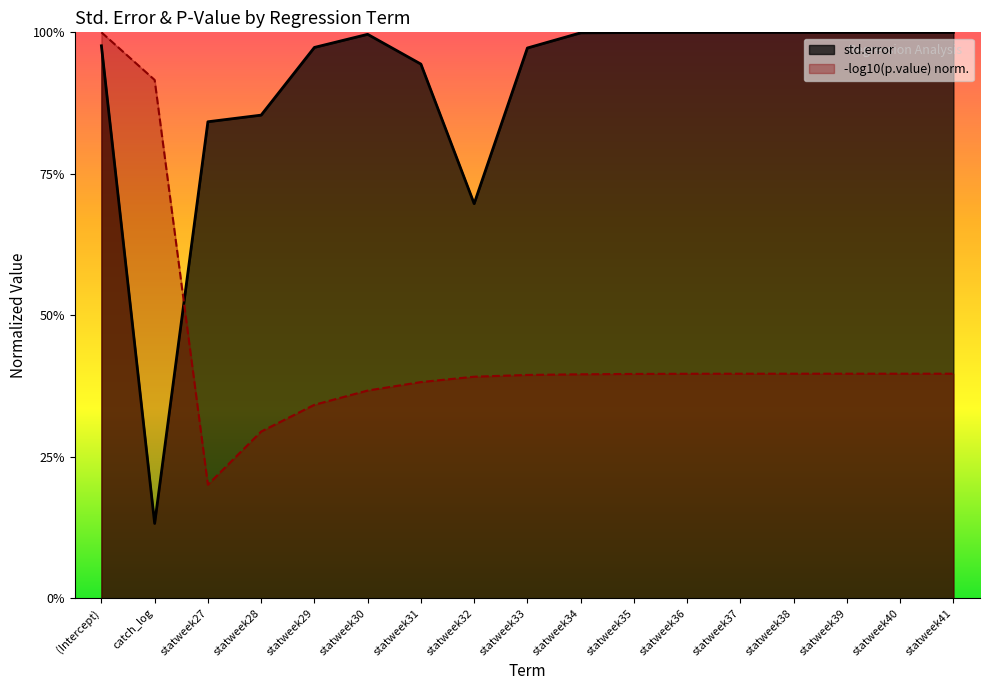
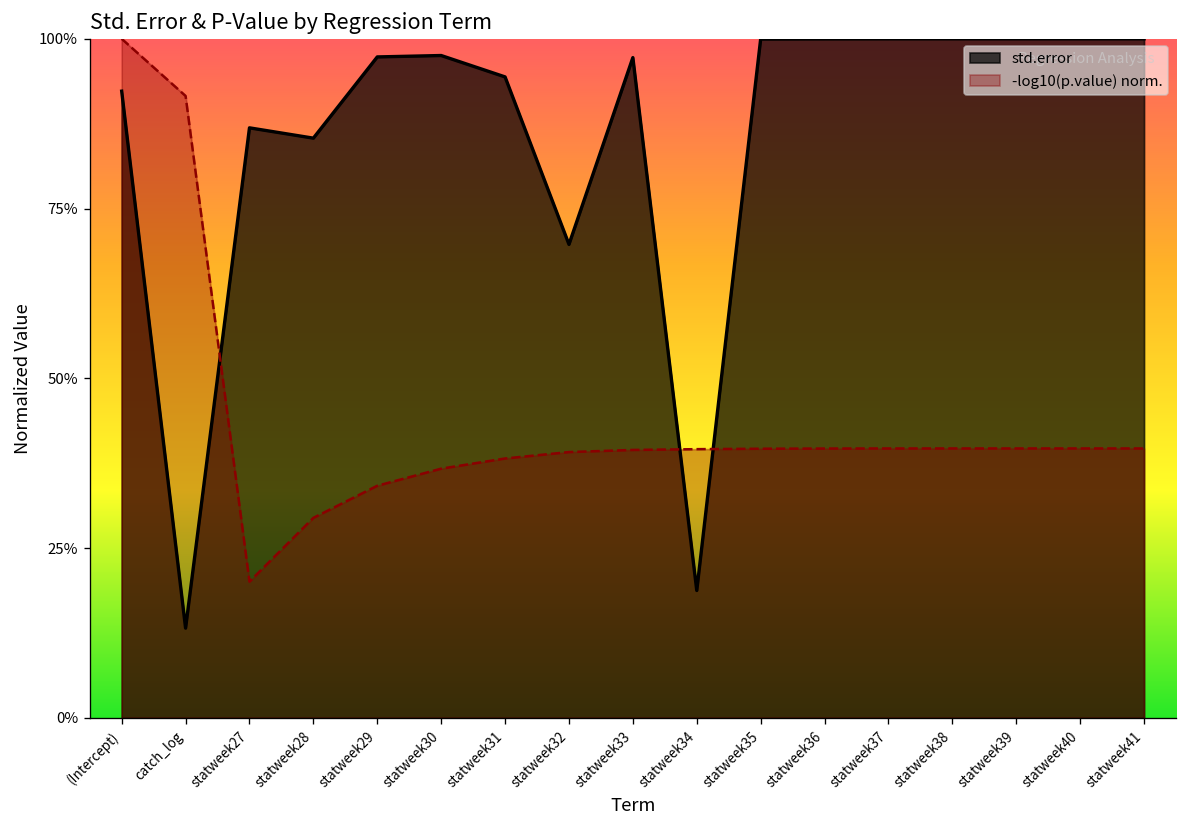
std.error, (Intercept): 98% -> 92%
std.error, statweek27: 84% -> 87%
std.error, statweek30: 100% -> 98%
std.error, statweek34: 100% -> 19%
